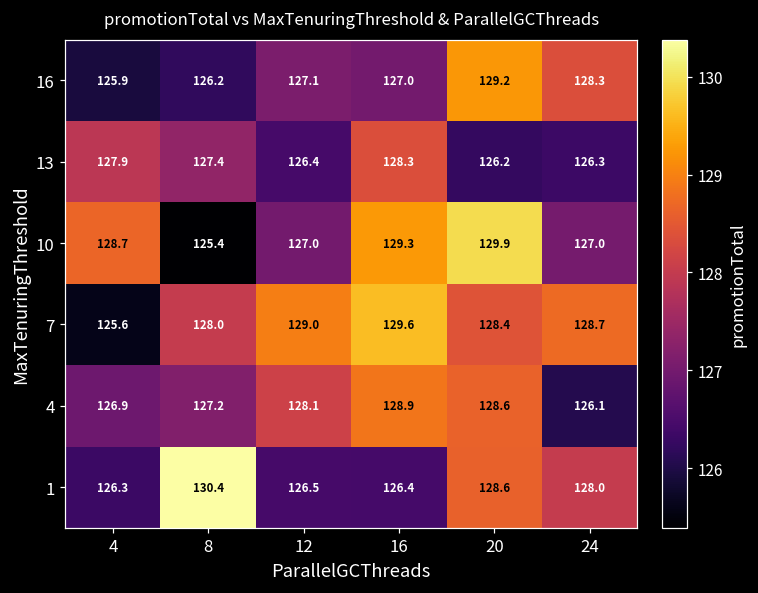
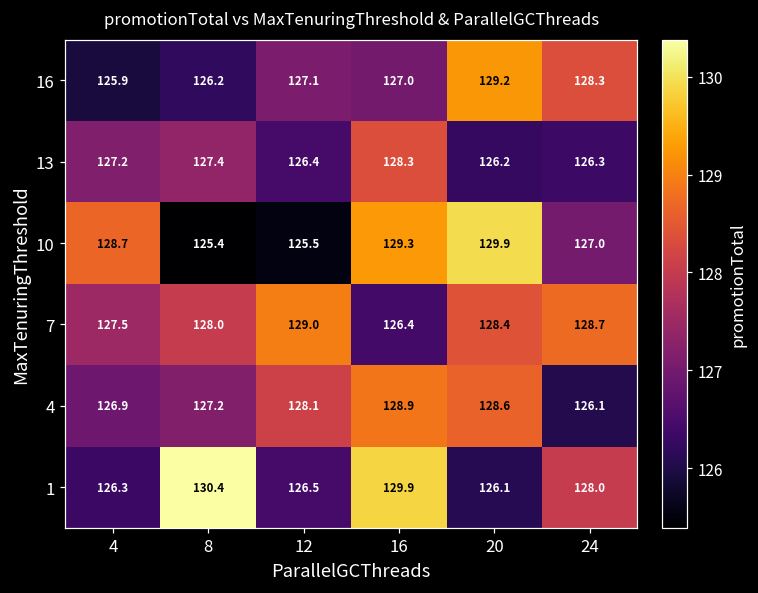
13, 4: 127.9 -> 127.2
10, 12: 127.0 -> 125.5
7, 4: 125.6 -> 127.5
7, 16: 129.6 -> 126.4
1, 16: 126.4 -> 129.9
1, 20: 128.6 -> 126.1
